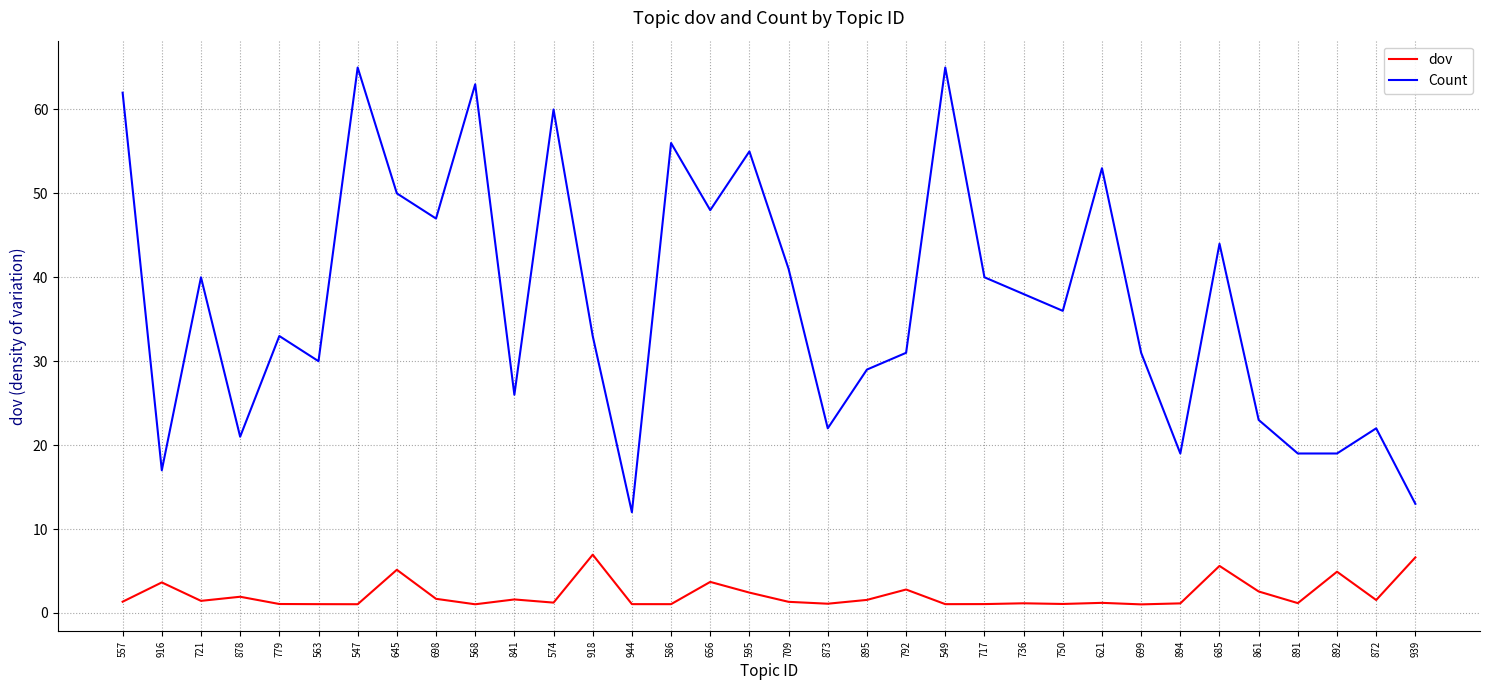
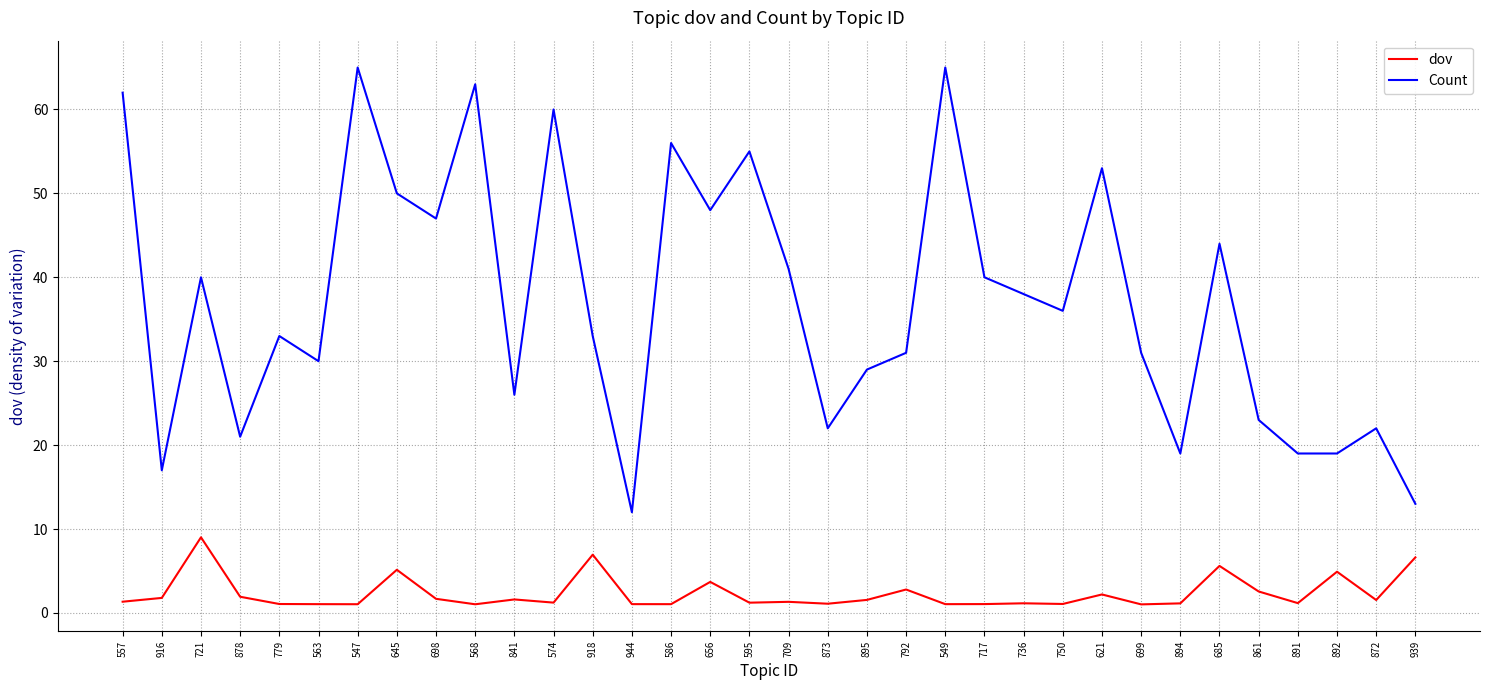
dov, 916: 4 -> 2
dov, 721: 1 -> 9
dov, 595: 2 -> 1
dov, 621: 1 -> 2
